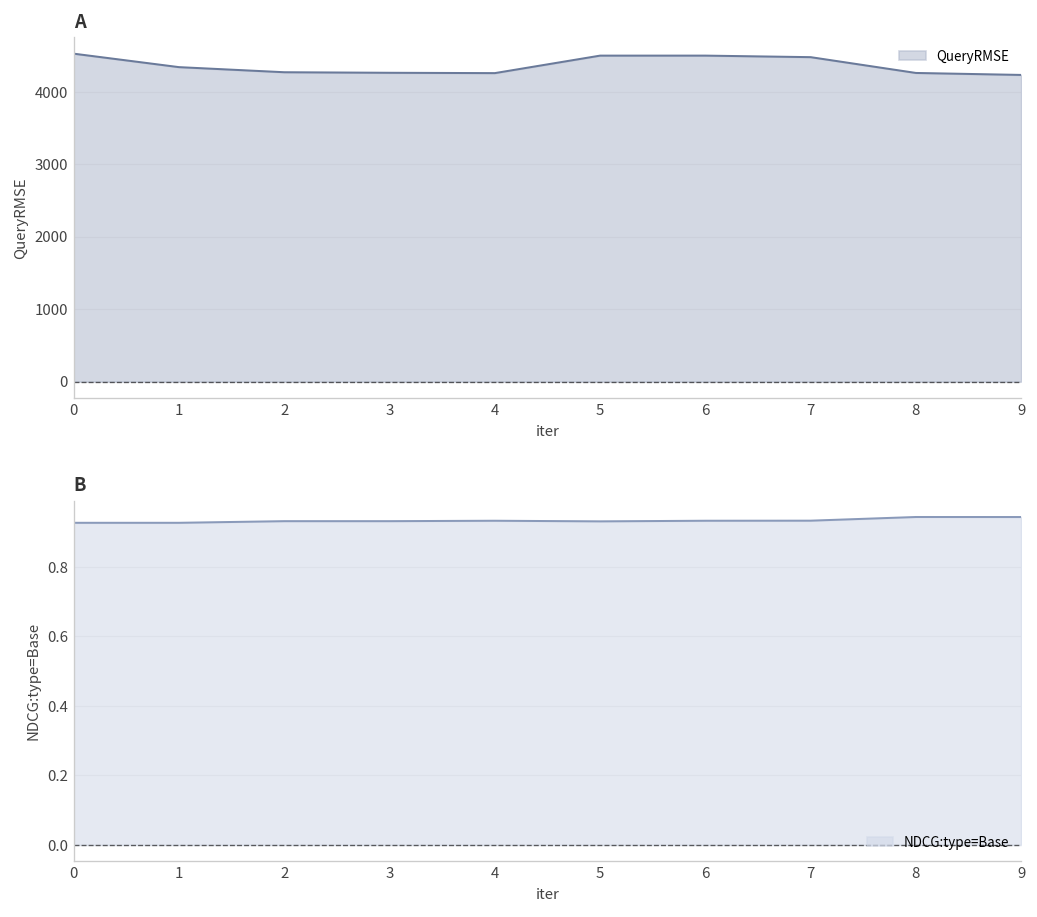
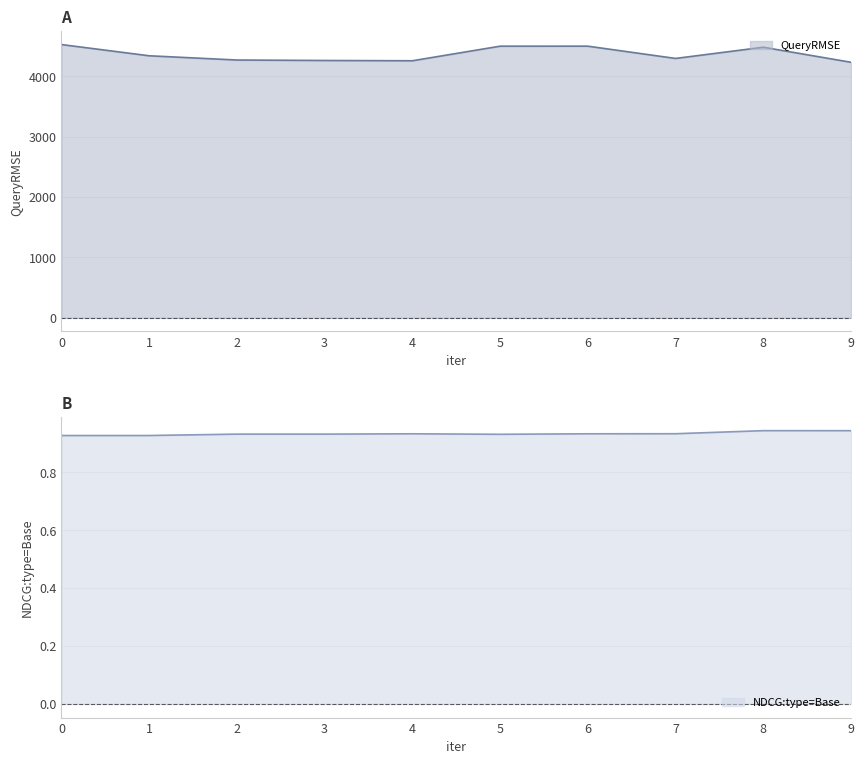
A, 7: 4500 -> 4300
A, 8: 4300 -> 4500
